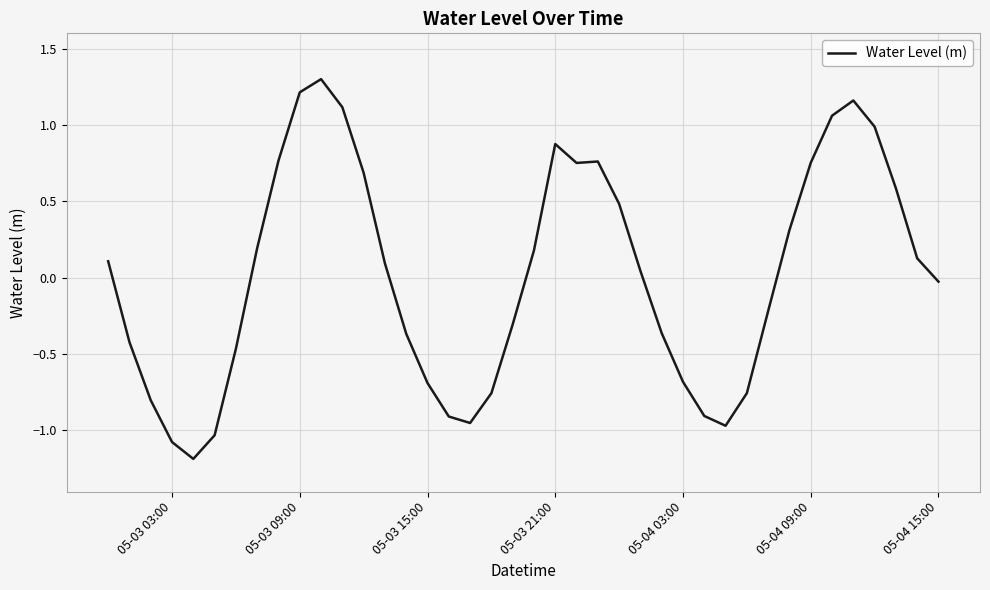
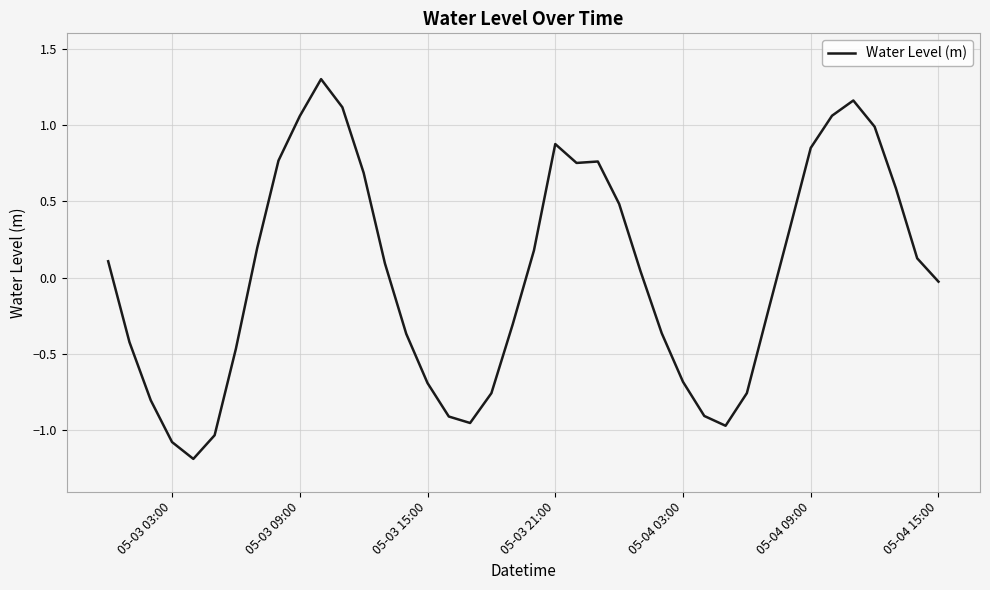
05-03 09:00: 1.21 -> 1.06
05-04 09:00: 0.75 -> 0.85
